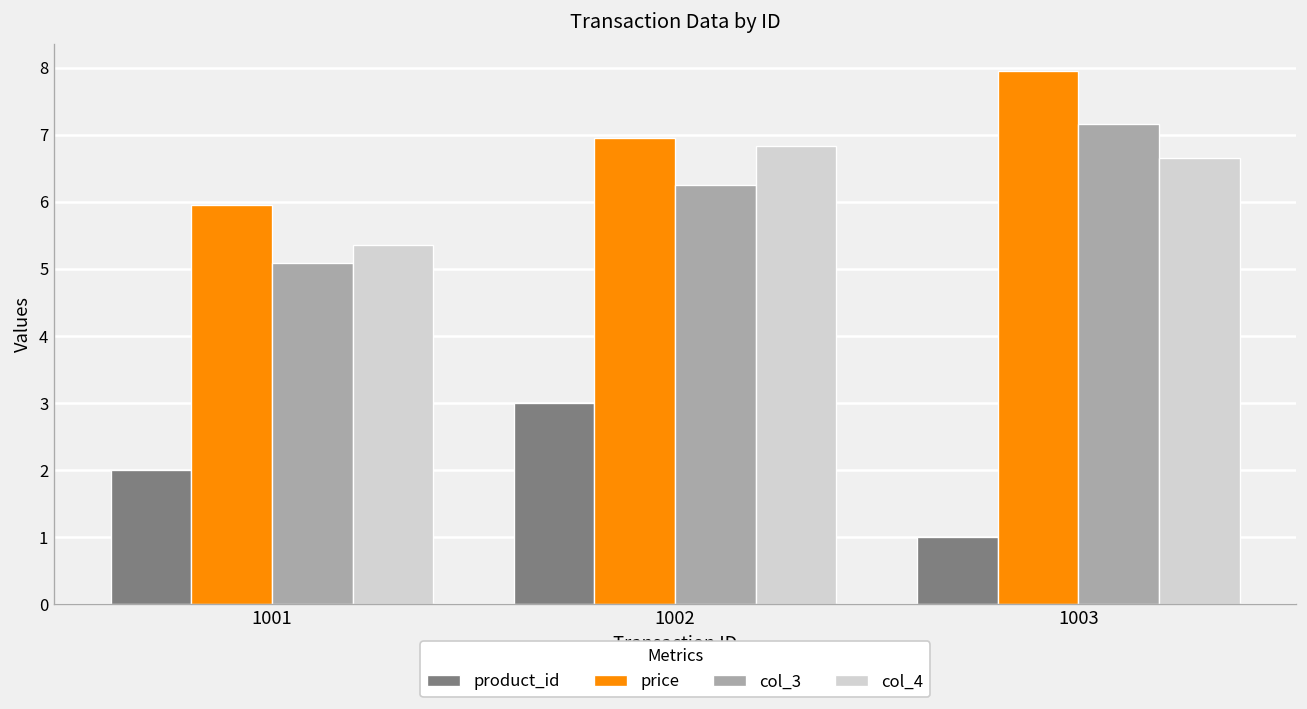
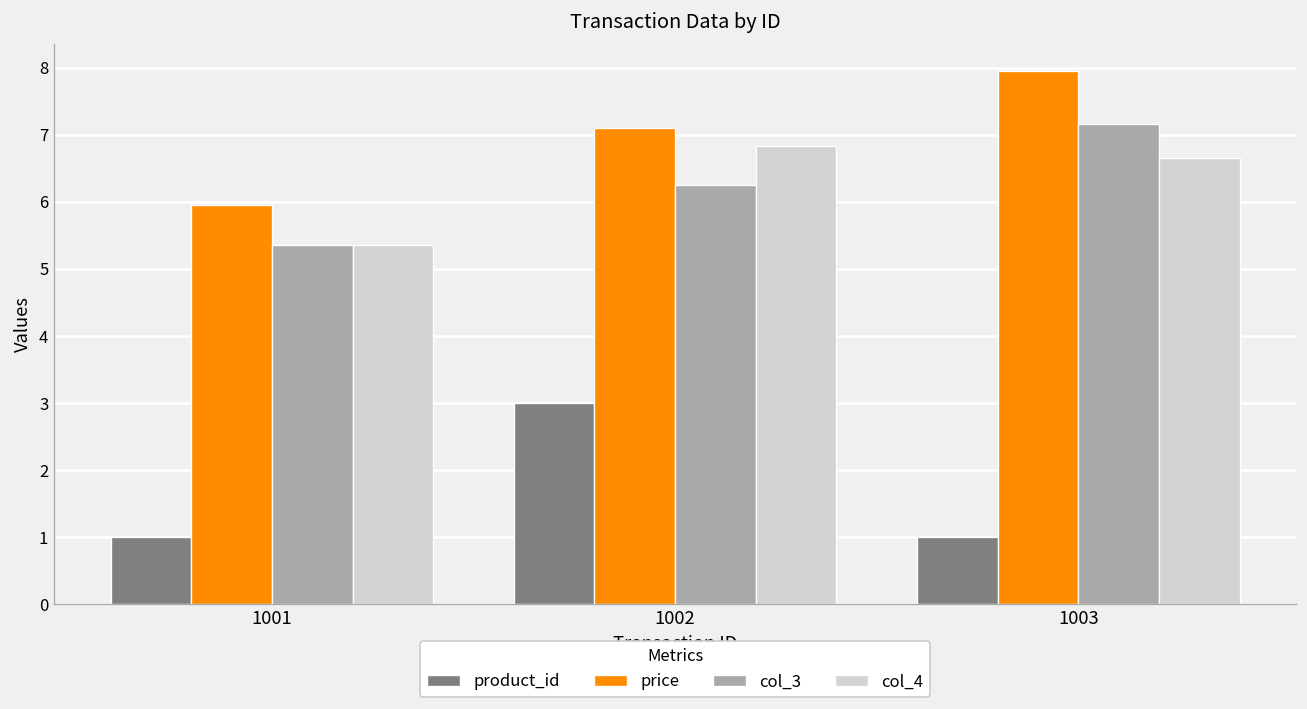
product_id, 1001: 2 -> 1
col_3, 1001: 5.1 -> 5.4
price, 1002: 7.0 -> 7.1
